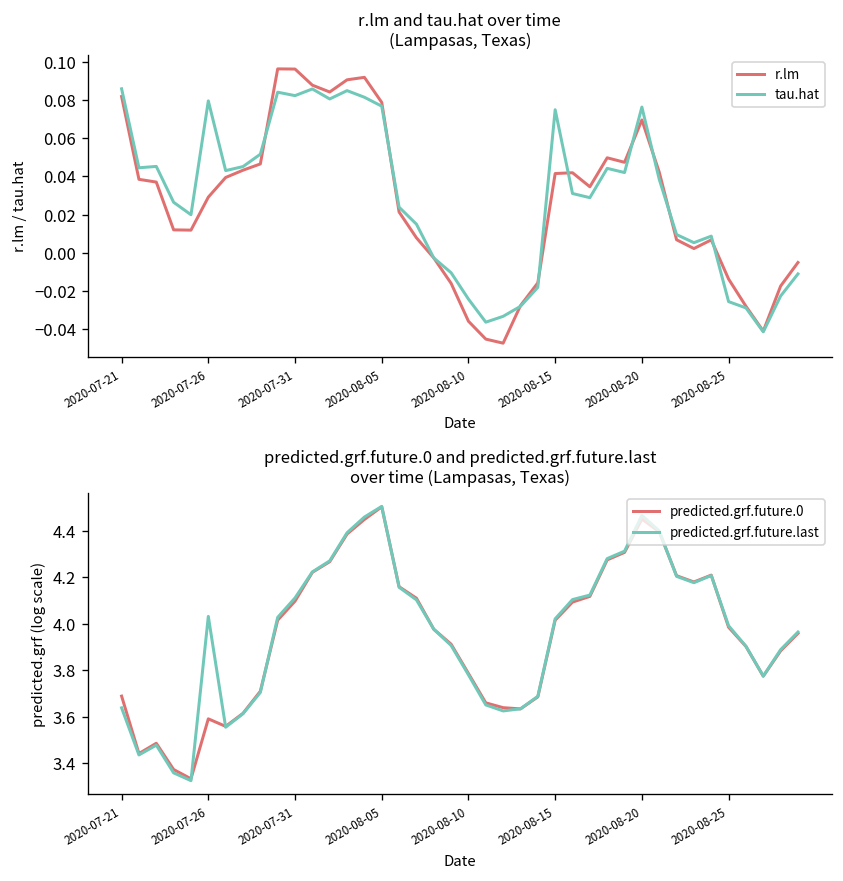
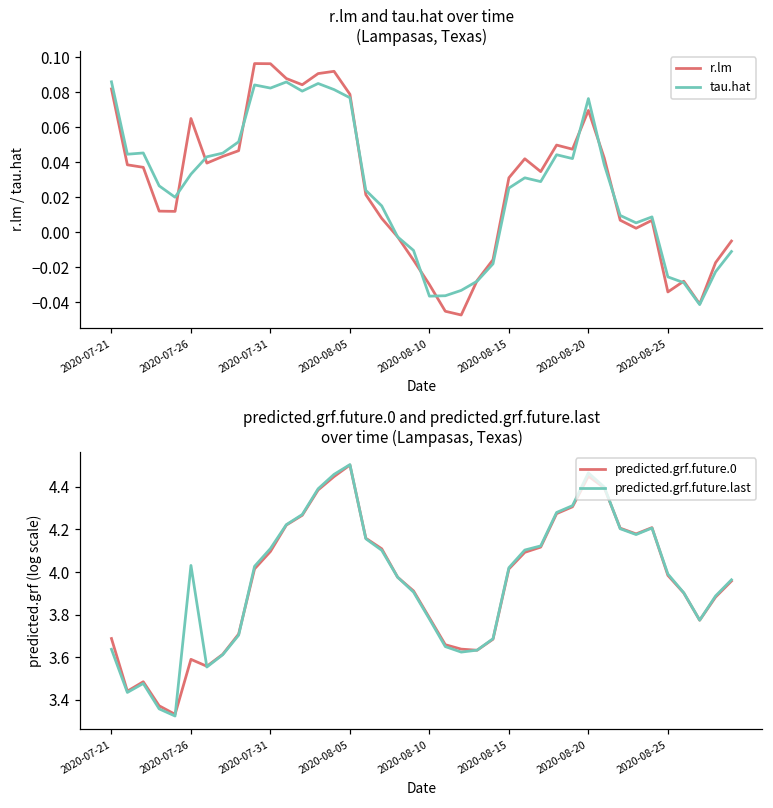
r.lm and tau.hat over time (Lampasas, Texas), r.lm, 2020-07-26: 0.029 -> 0.065
r.lm and tau.hat over time (Lampasas, Texas), tau.hat, 2020-07-26: 0.080 -> 0.033
r.lm and tau.hat over time (Lampasas, Texas), r.lm, 2020-08-10: -0.036 -> -0.030
r.lm and tau.hat over time (Lampasas, Texas), tau.hat, 2020-08-10: -0.024 -> -0.036
r.lm and tau.hat over time (Lampasas, Texas), r.lm, 2020-08-15: 0.042 -> 0.031
r.lm and tau.hat over time (Lampasas, Texas), tau.hat, 2020-08-15: 0.075 -> 0.025
r.lm and tau.hat over time (Lampasas, Texas), r.lm, 2020-08-25: -0.014 -> -0.034
